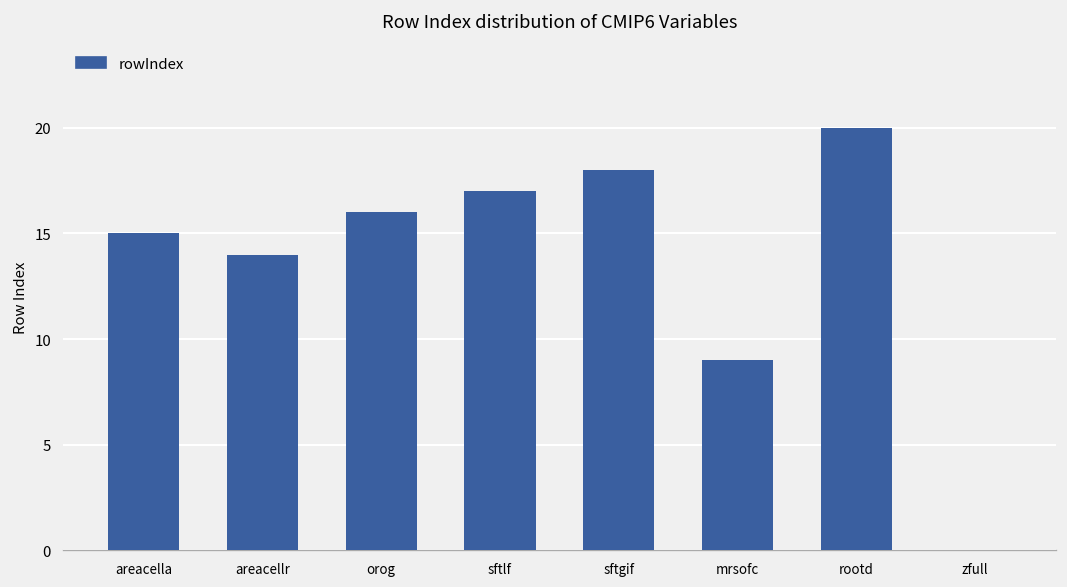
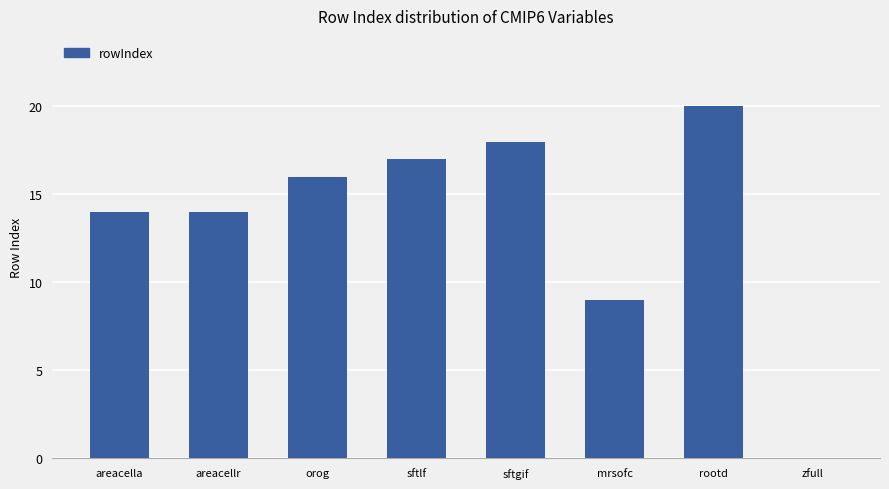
areacella: 15 -> 14
